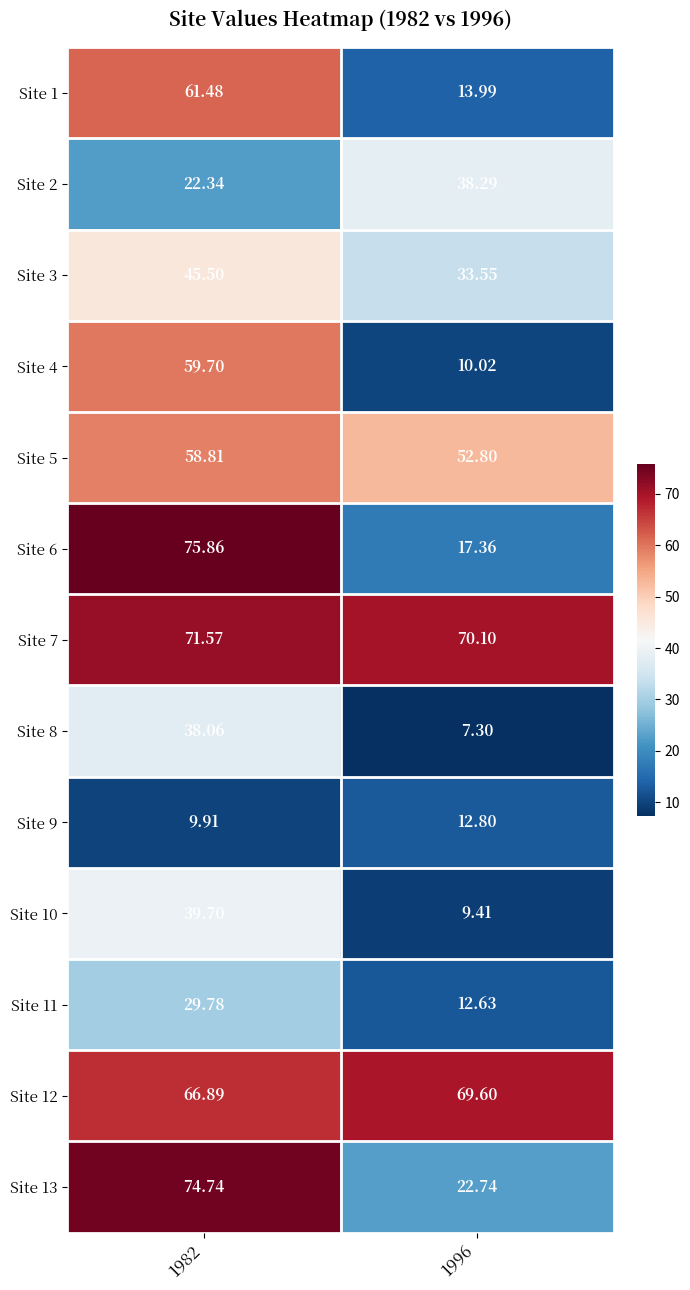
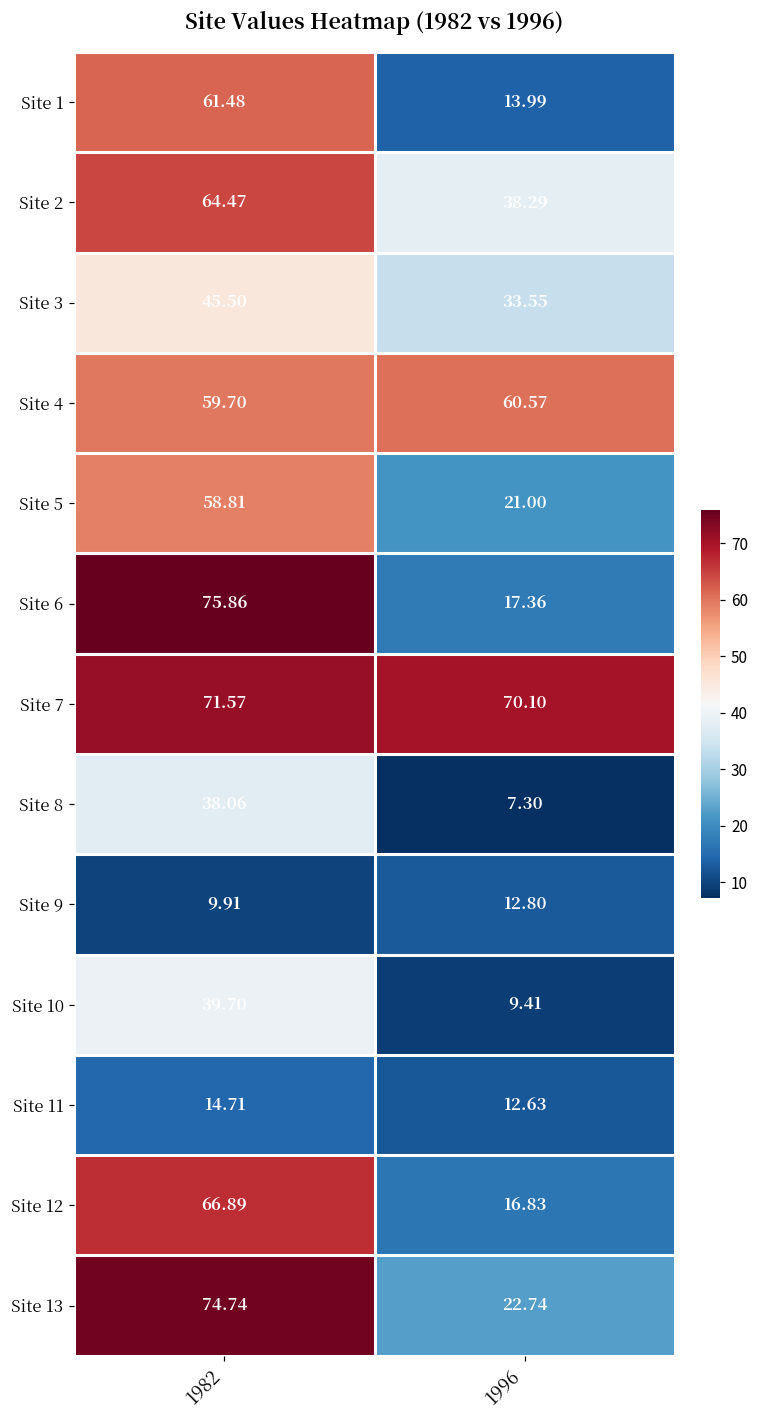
Site 2, 1982: 22.34 -> 64.47
Site 4, 1996: 10.02 -> 60.57
Site 5, 1996: 52.80 -> 21.00
Site 11, 1982: 29.78 -> 14.71
Site 12, 1996: 69.60 -> 16.83
